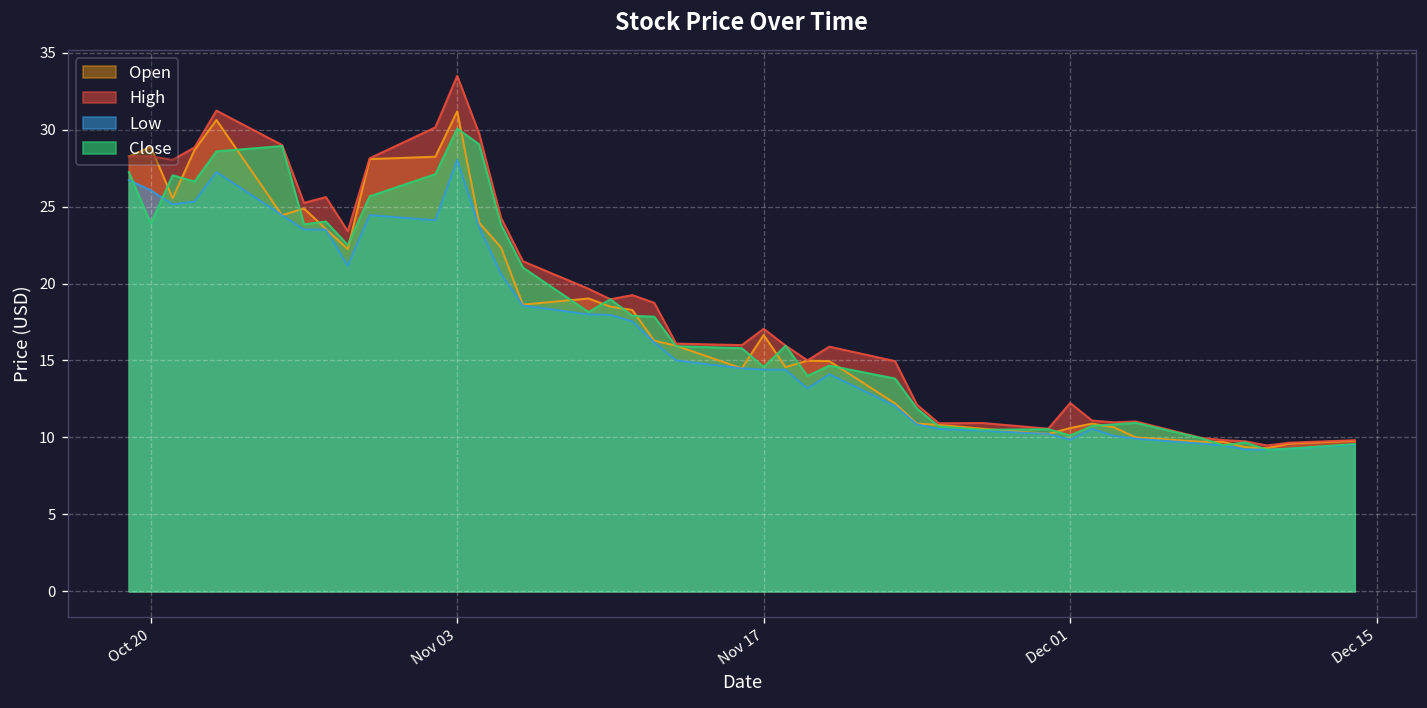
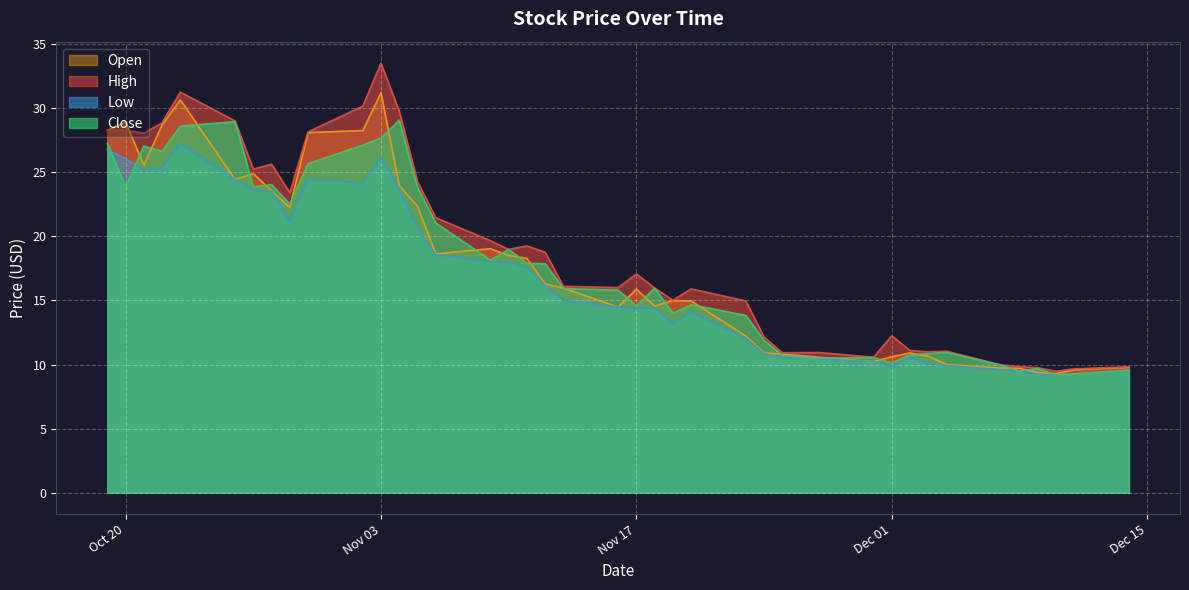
Low, Nov 03: 28.0 -> 26.1
Close, Nov 03: 30.1 -> 27.7
Open, Nov 17: 16.7 -> 15.9
